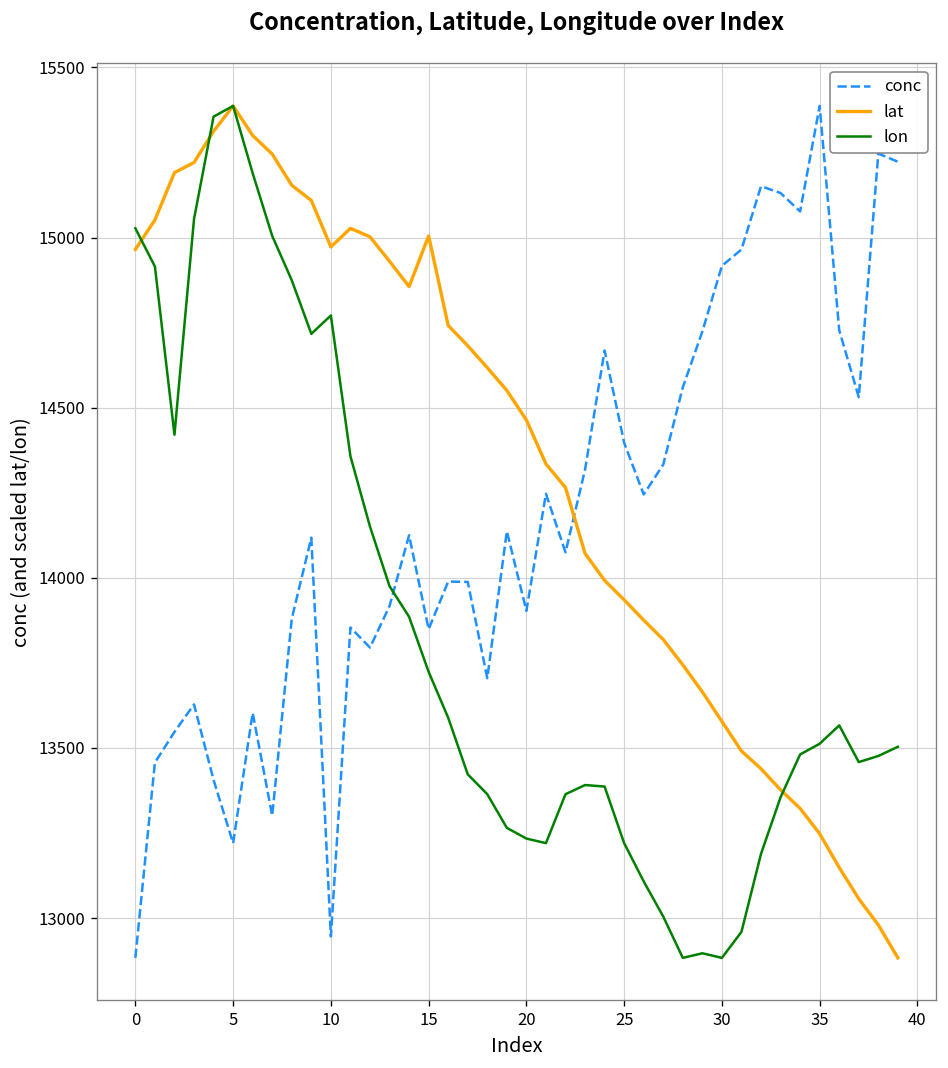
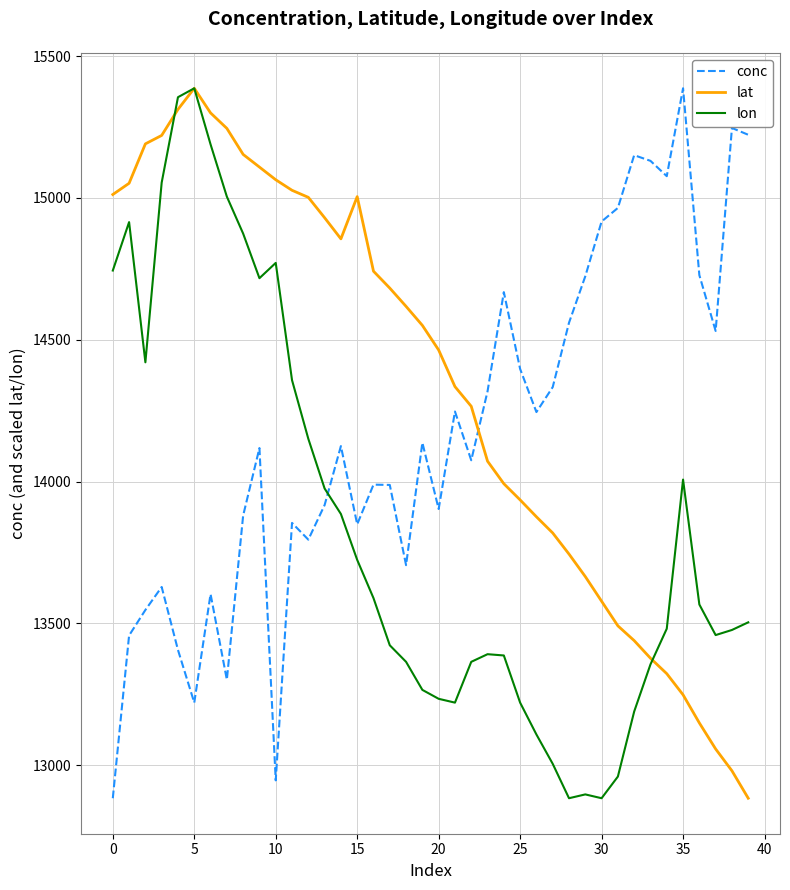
lat, 0: 14970 -> 15010
lon, 0: 15030 -> 14740
lat, 10: 14970 -> 15060
lon, 35: 13510 -> 14010
